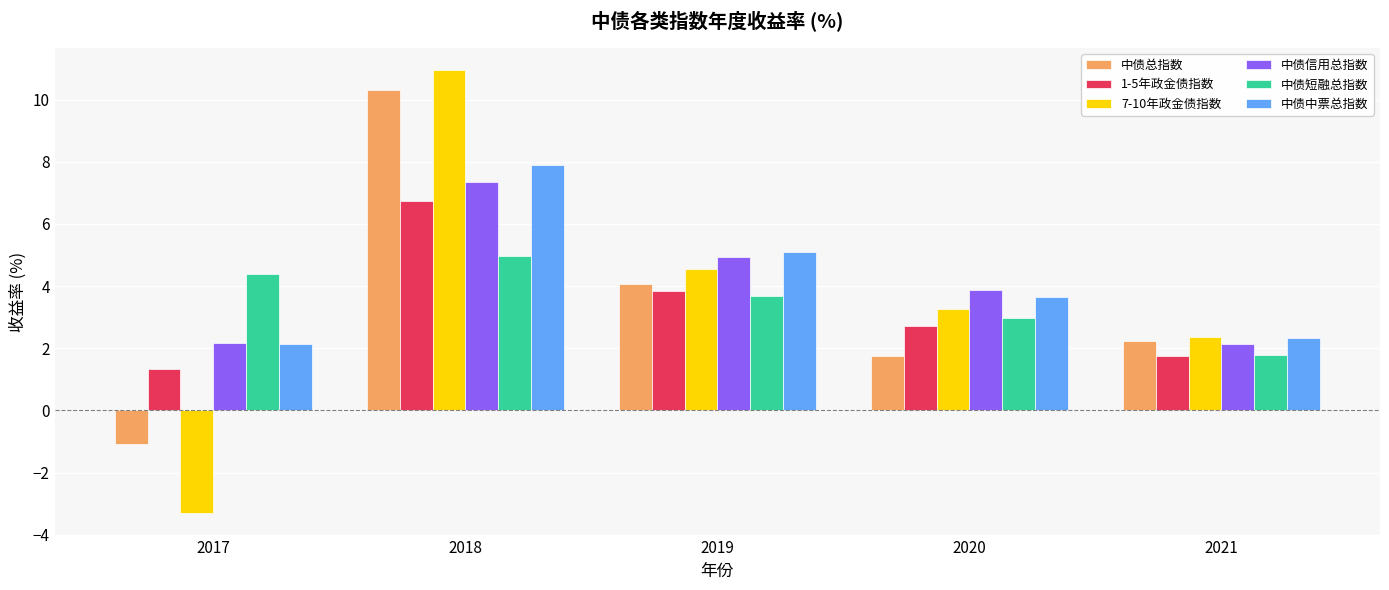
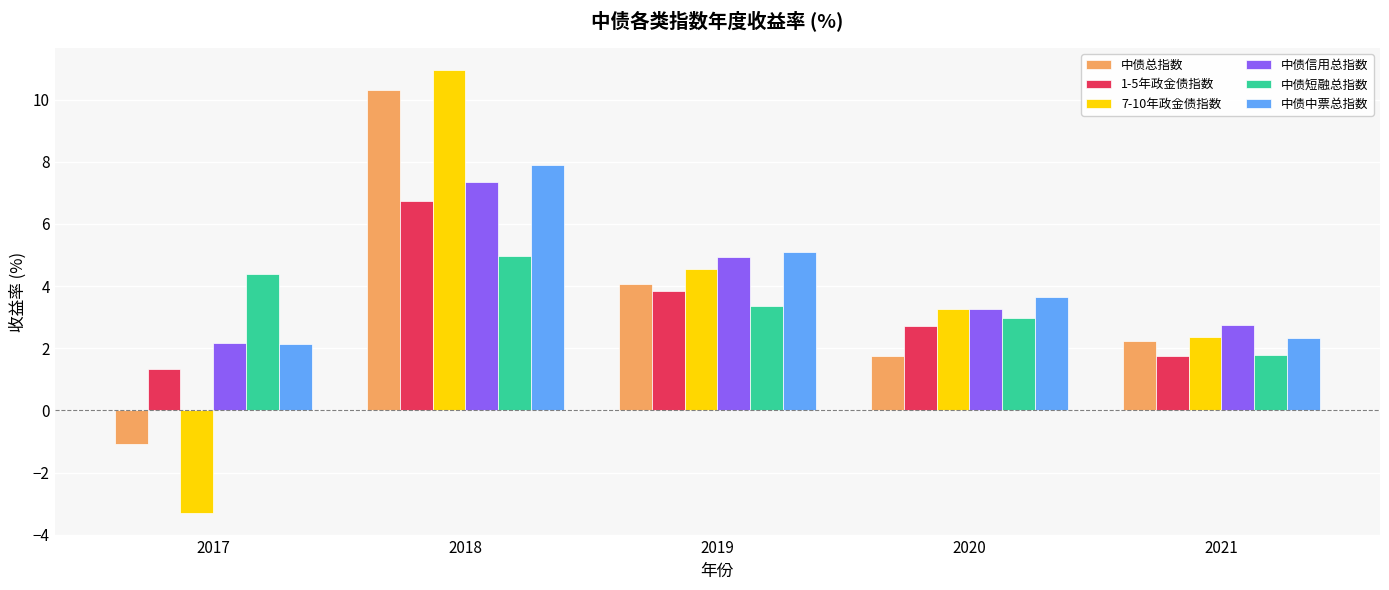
中债短融总指数, 2019: 3.7 -> 3.4
中债信用总指数, 2020: 3.9 -> 3.3
中债信用总指数, 2021: 2.1 -> 2.8
